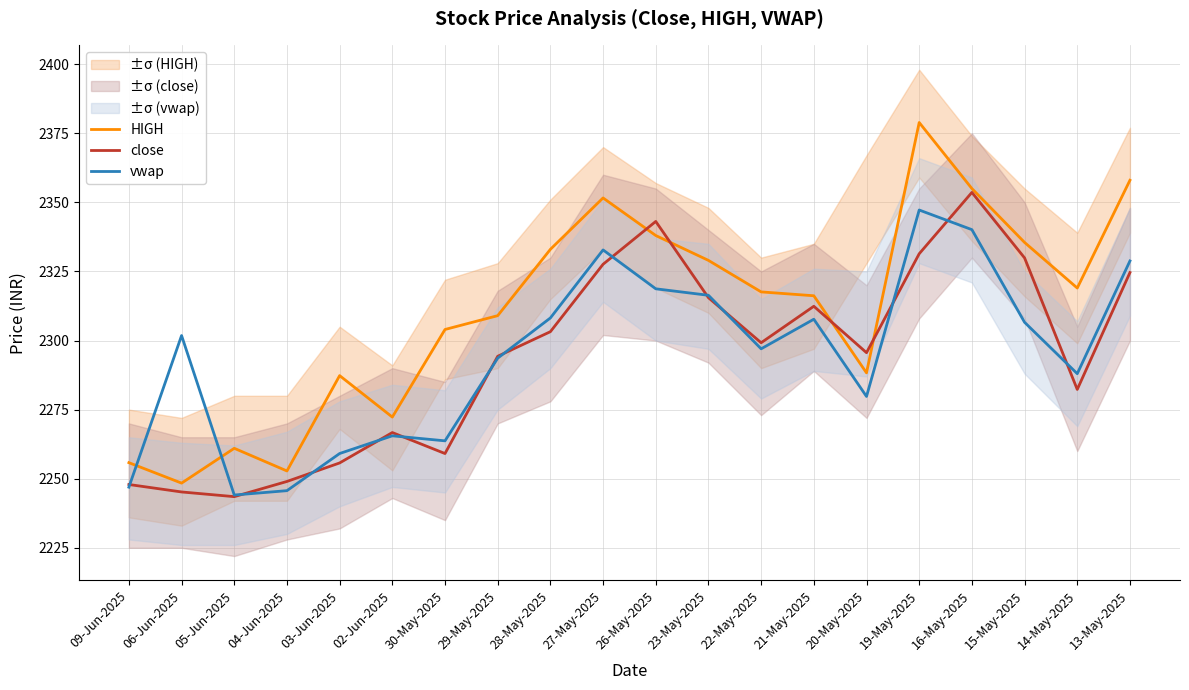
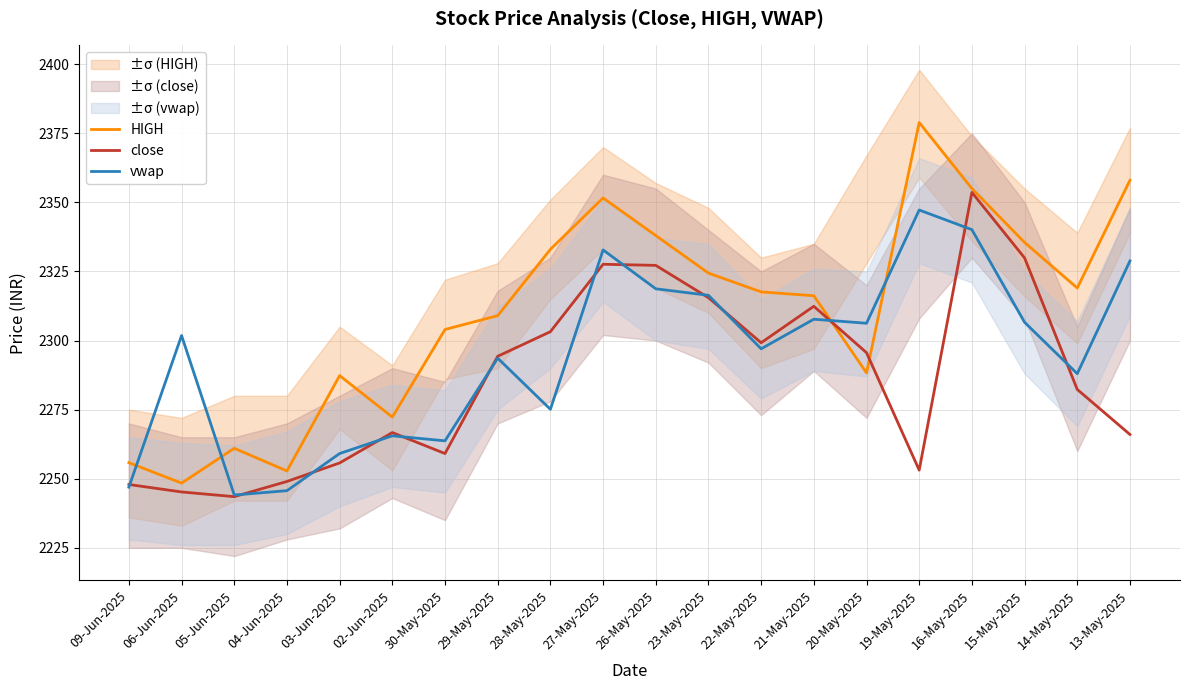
vwap, 28-May-2025: 2308 -> 2275
close, 26-May-2025: 2343 -> 2327
HIGH, 23-May-2025: 2329 -> 2324
vwap, 20-May-2025: 2280 -> 2306
close, 19-May-2025: 2331 -> 2253
close, 13-May-2025: 2325 -> 2266
